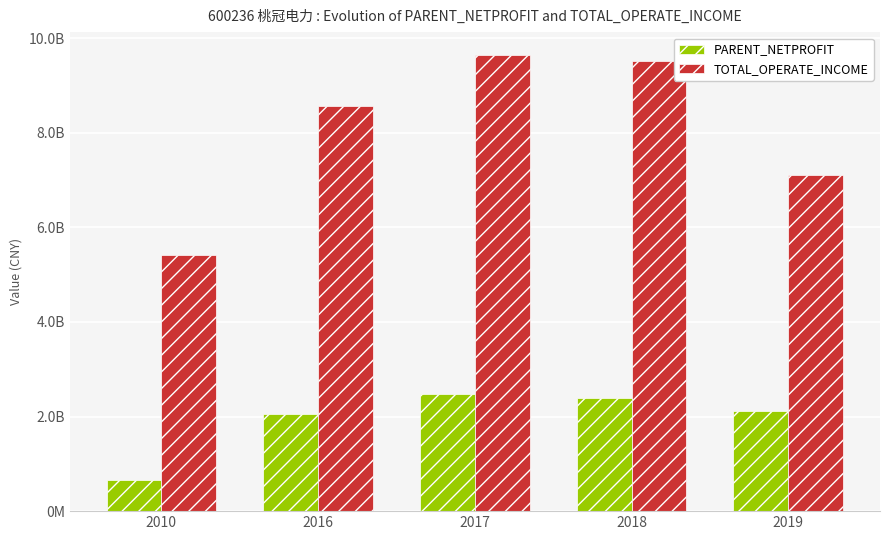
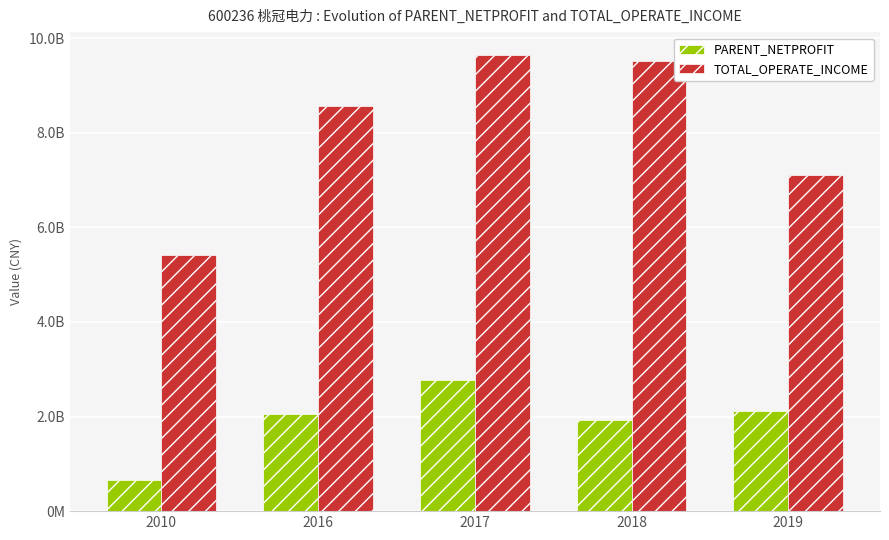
PARENT_NETPROFIT, 2017: 2500000000 -> 2800000000
PARENT_NETPROFIT, 2018: 2400000000 -> 1900000000
